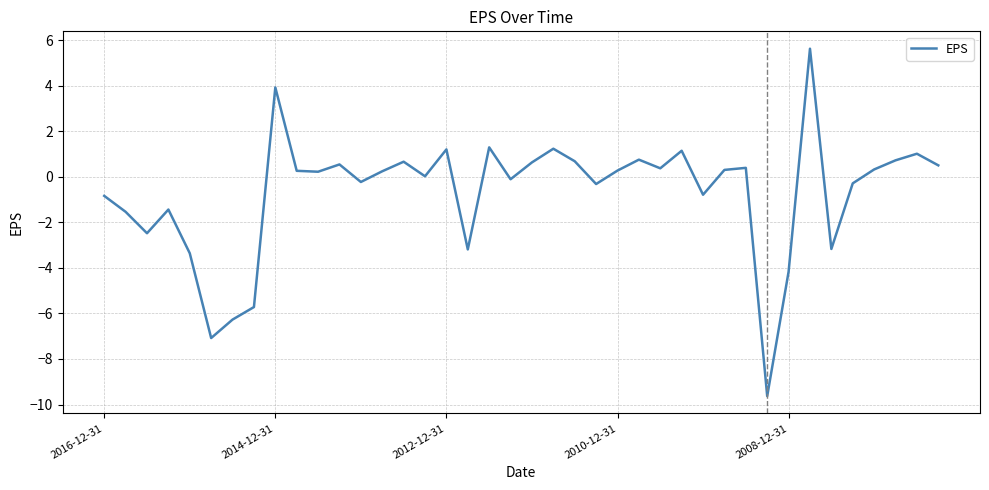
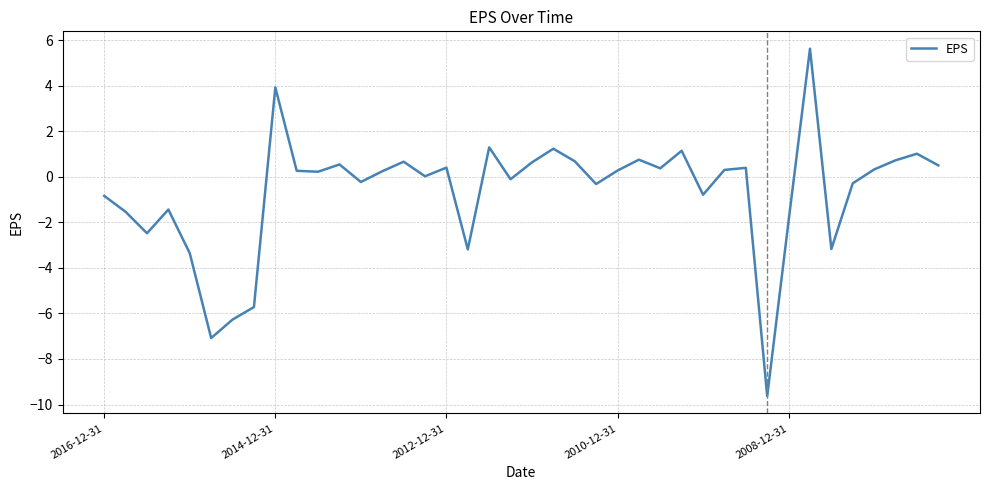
2012-12-31: 1.2 -> 0.4
2008-12-31: -4.2 -> -1.9
